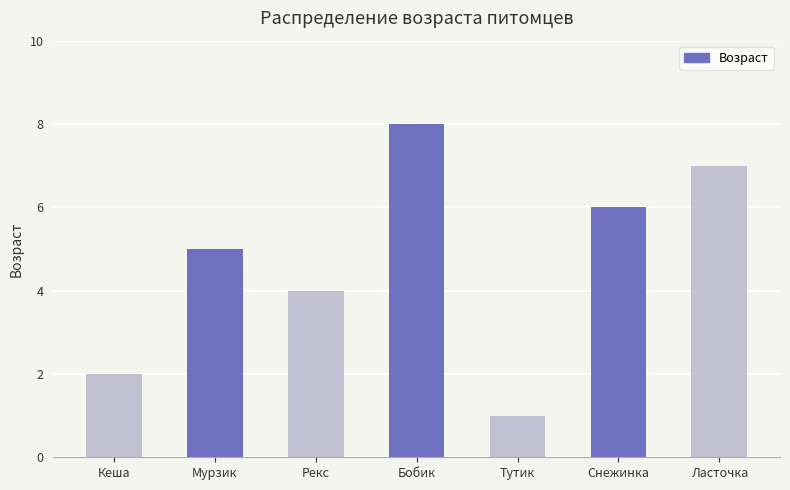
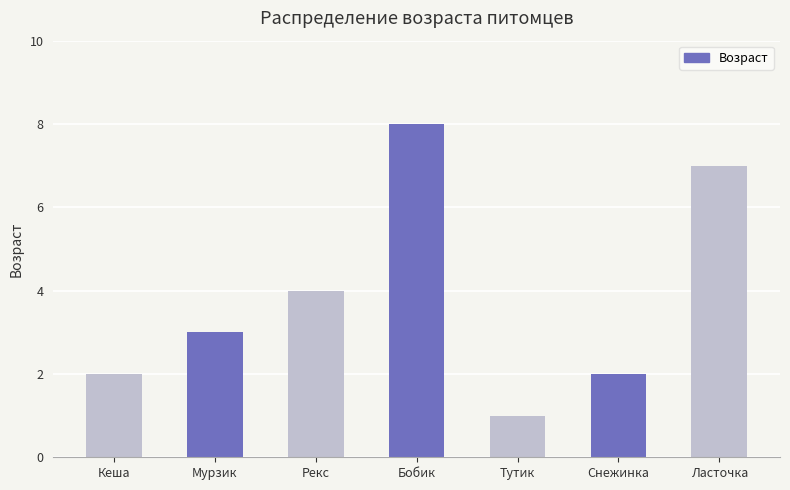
Мурзик: 5 -> 3
Снежинка: 6 -> 2
